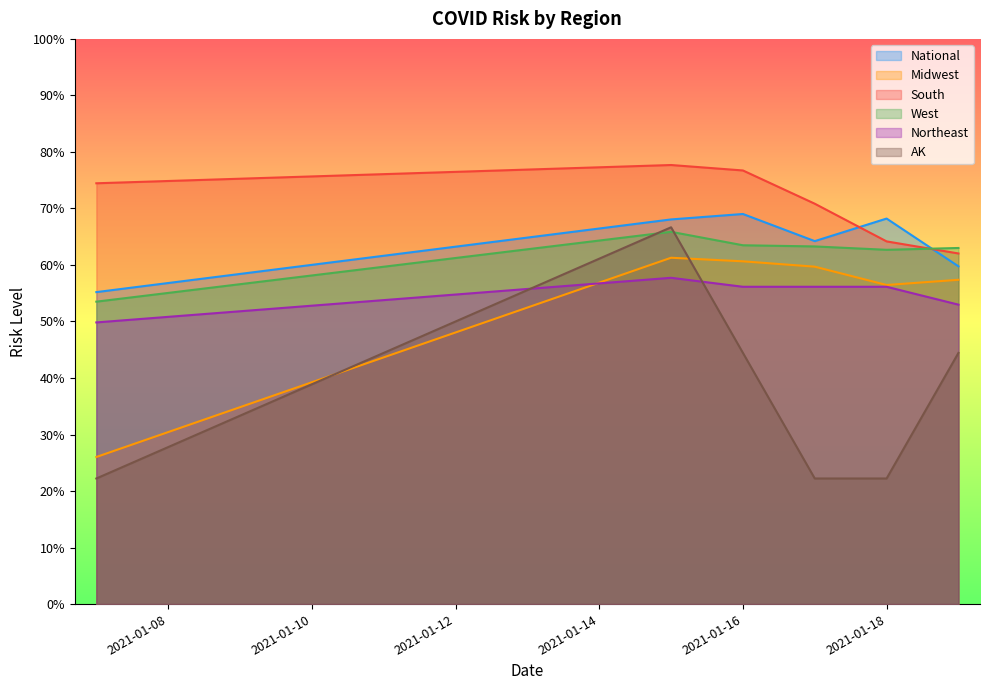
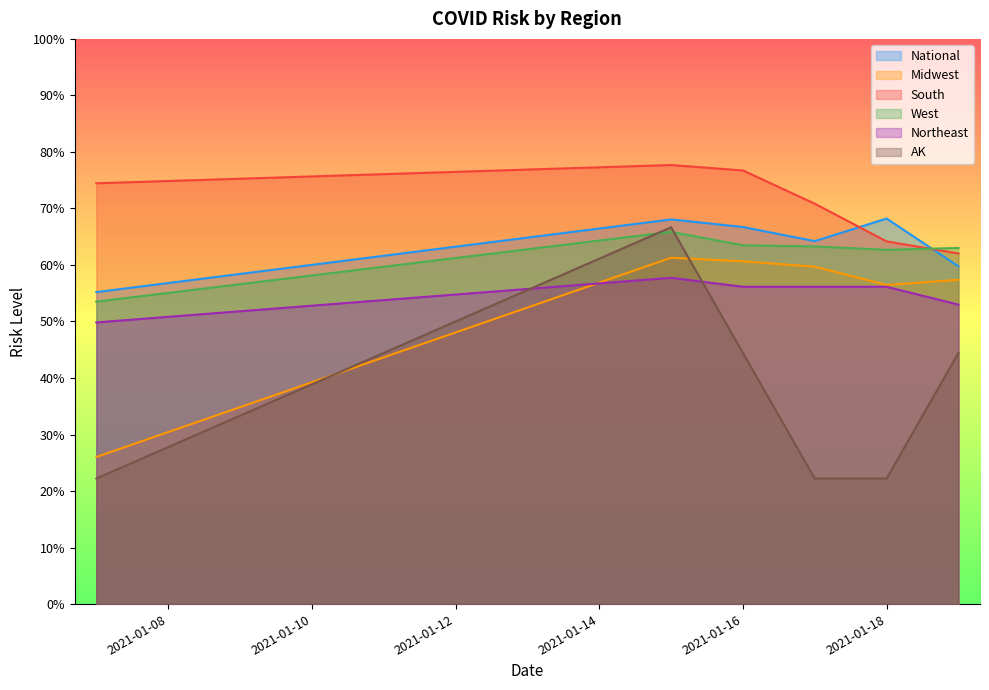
National, 2021-01-16: 69% -> 67%
